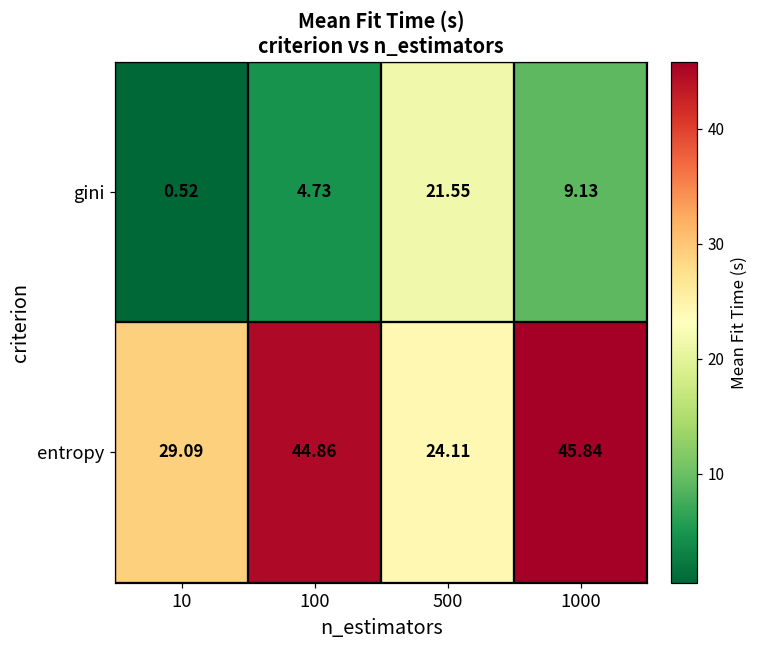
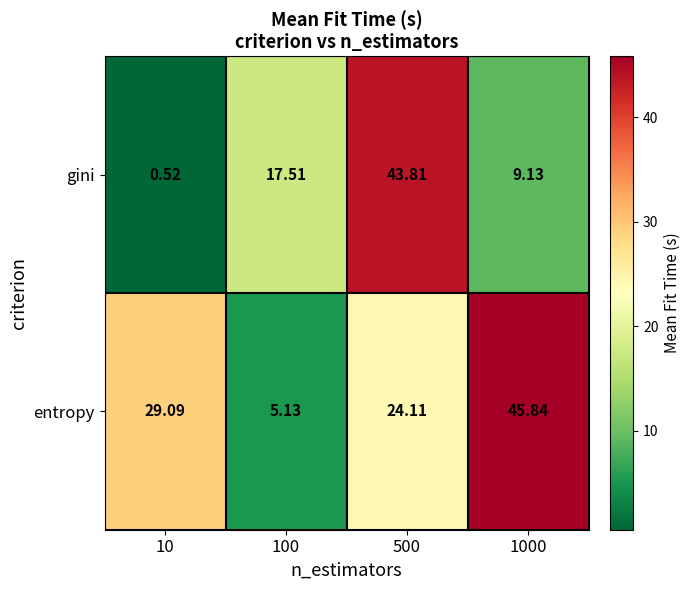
gini, 100: 4.73 -> 17.51
gini, 500: 21.55 -> 43.81
entropy, 100: 44.86 -> 5.13
